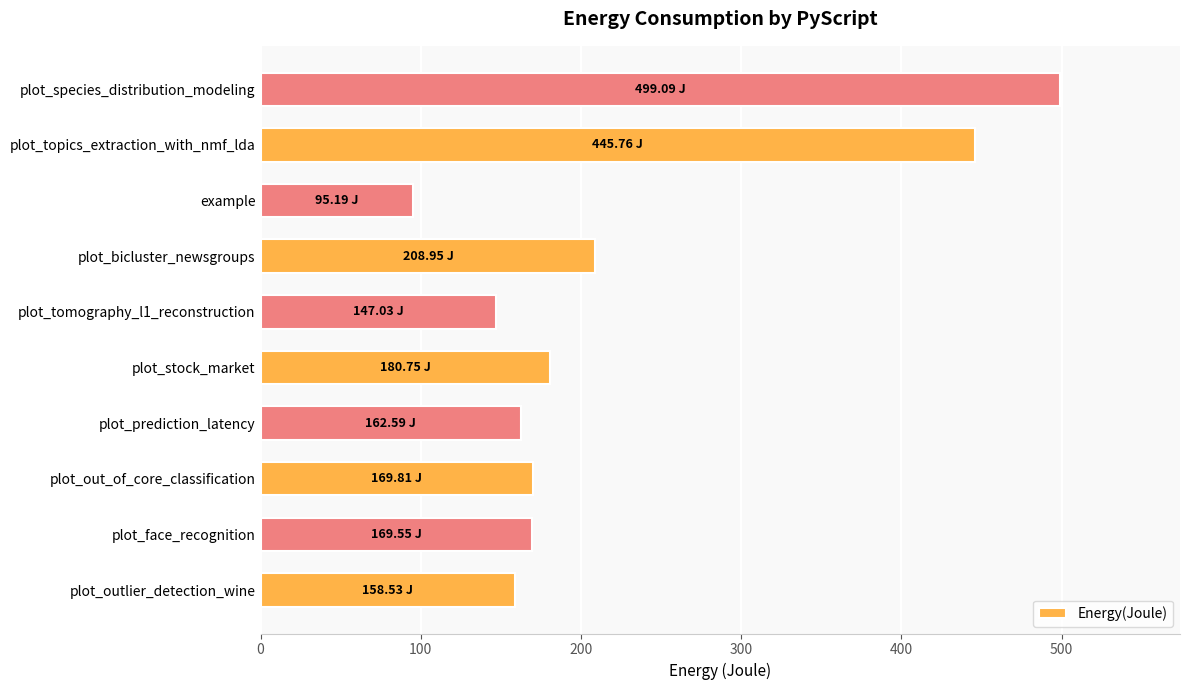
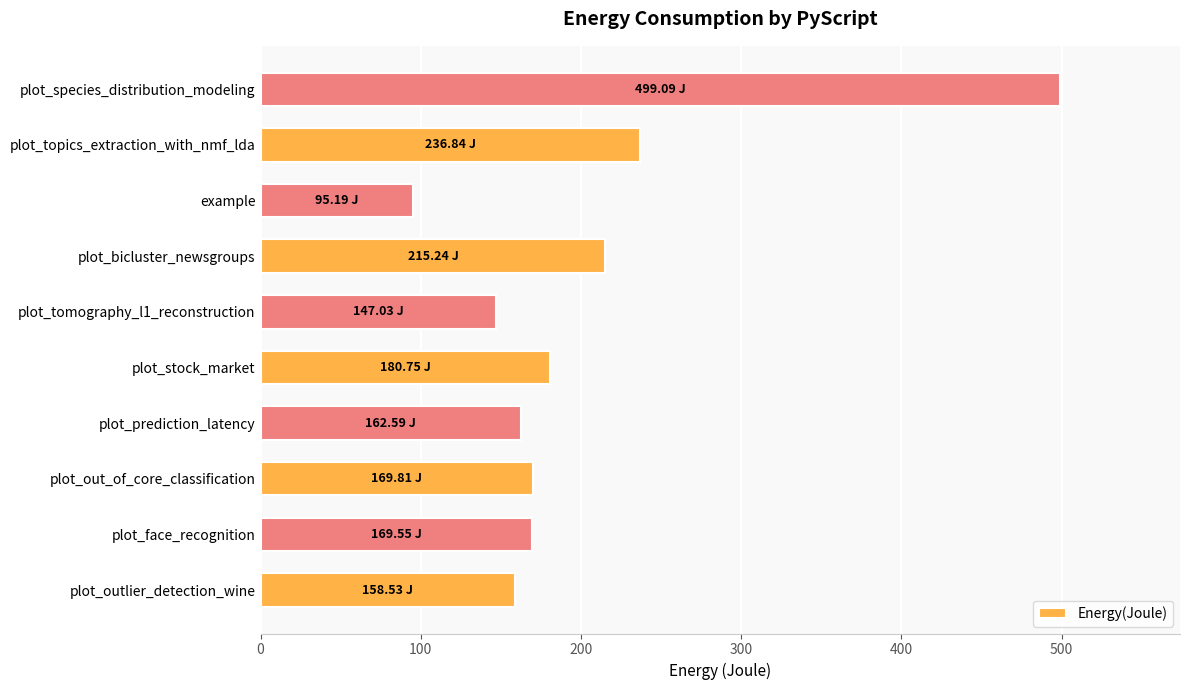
plot_topics_extraction_with_nmf_lda: 445.76 -> 236.84
plot_bicluster_newsgroups: 208.95 -> 215.24
